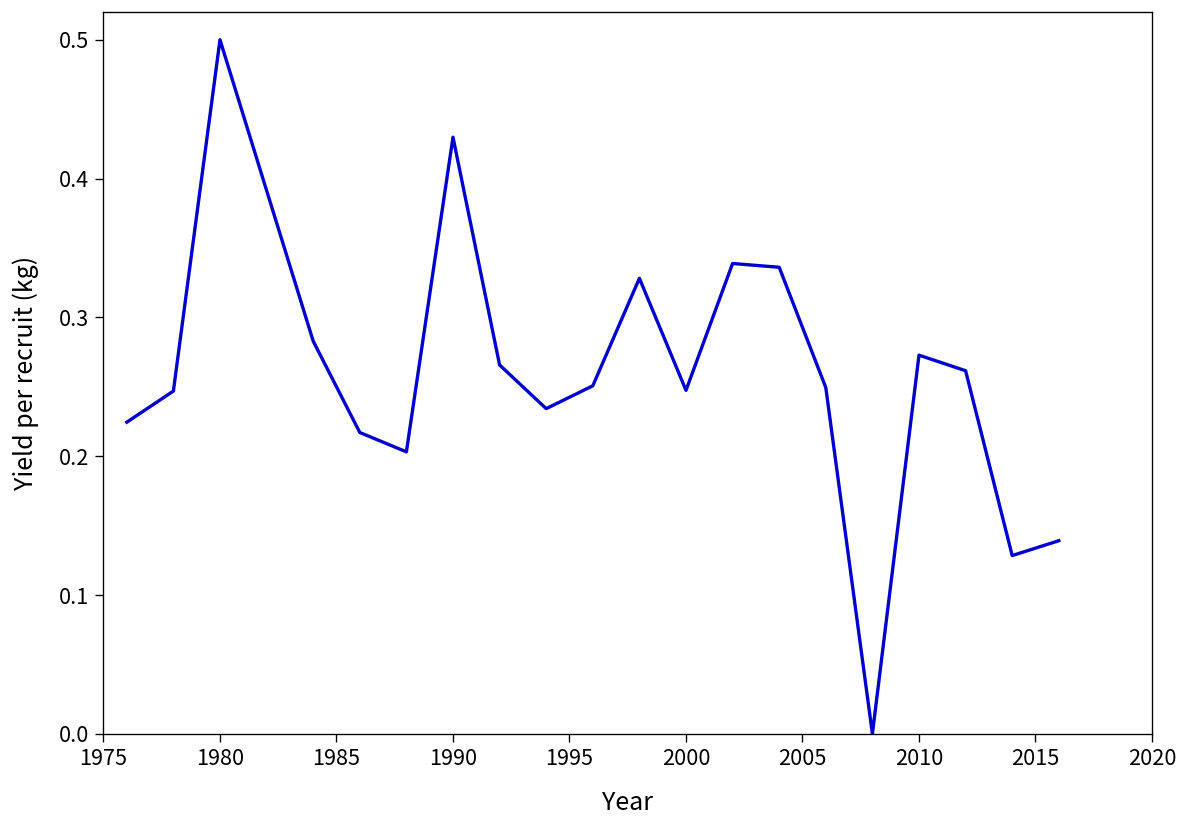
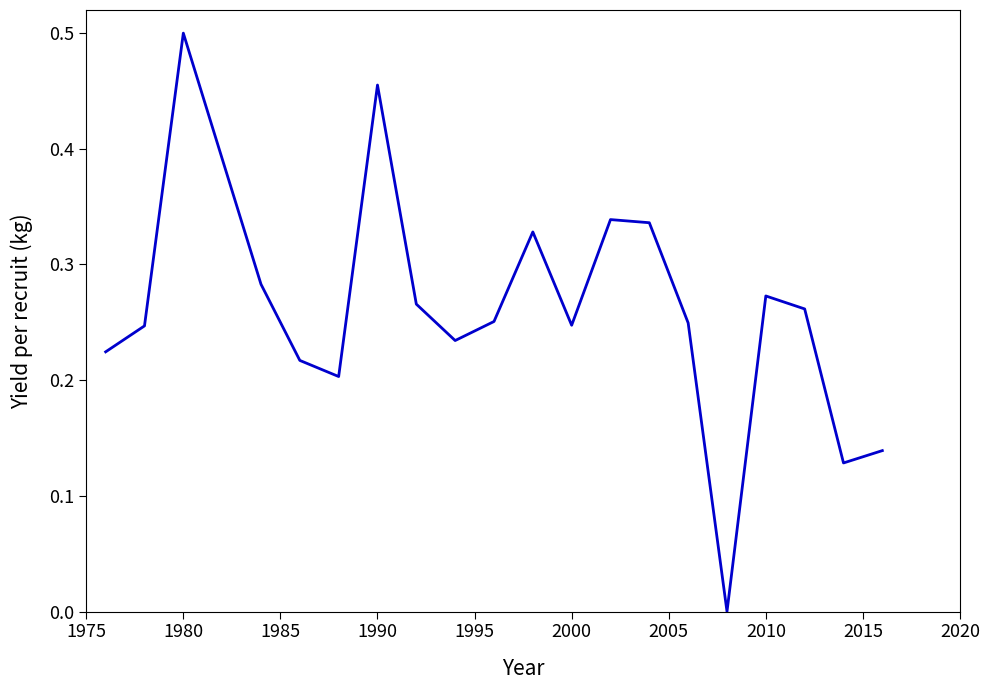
1990: 0.430 -> 0.455
